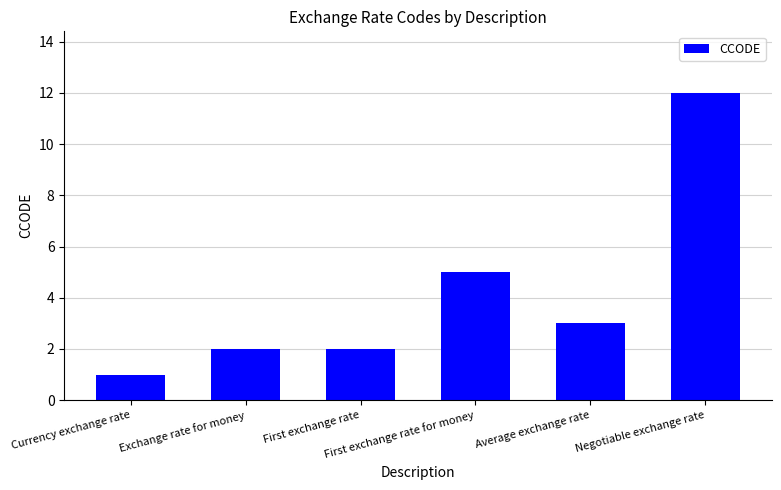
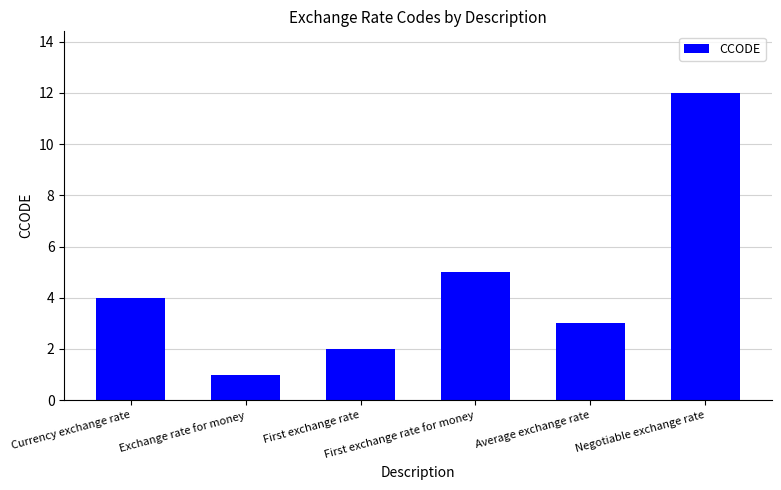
Currency exchange rate: 1 -> 4
Exchange rate for money: 2 -> 1
